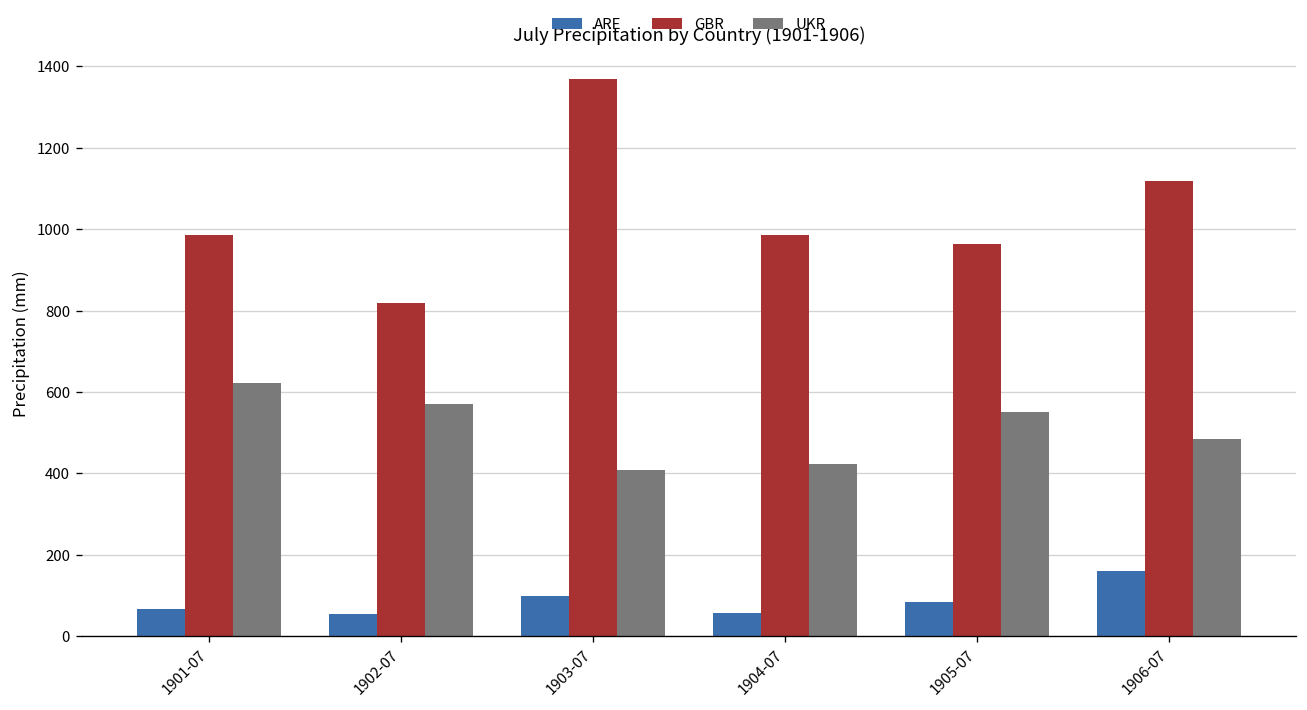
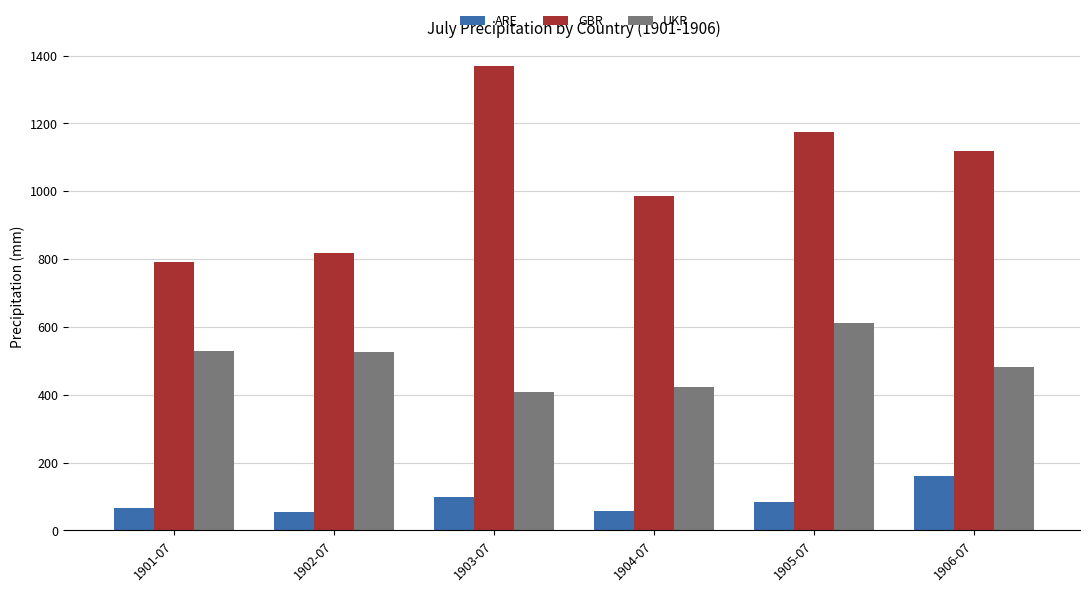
GBR, 1901-07: 990 -> 790
UKR, 1901-07: 620 -> 530
UKR, 1902-07: 570 -> 530
GBR, 1905-07: 960 -> 1180
UKR, 1905-07: 550 -> 610
